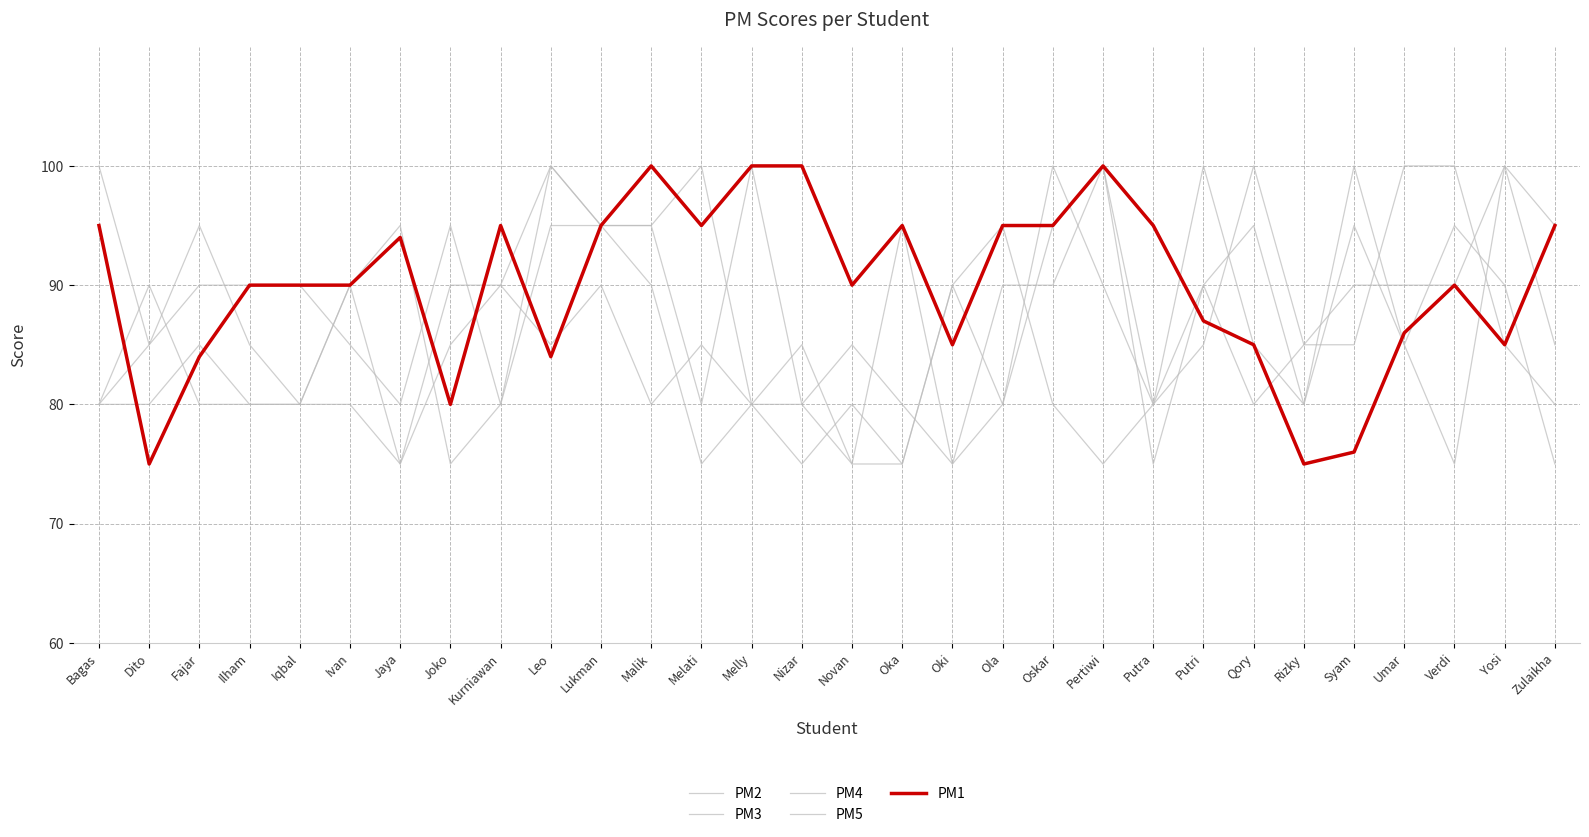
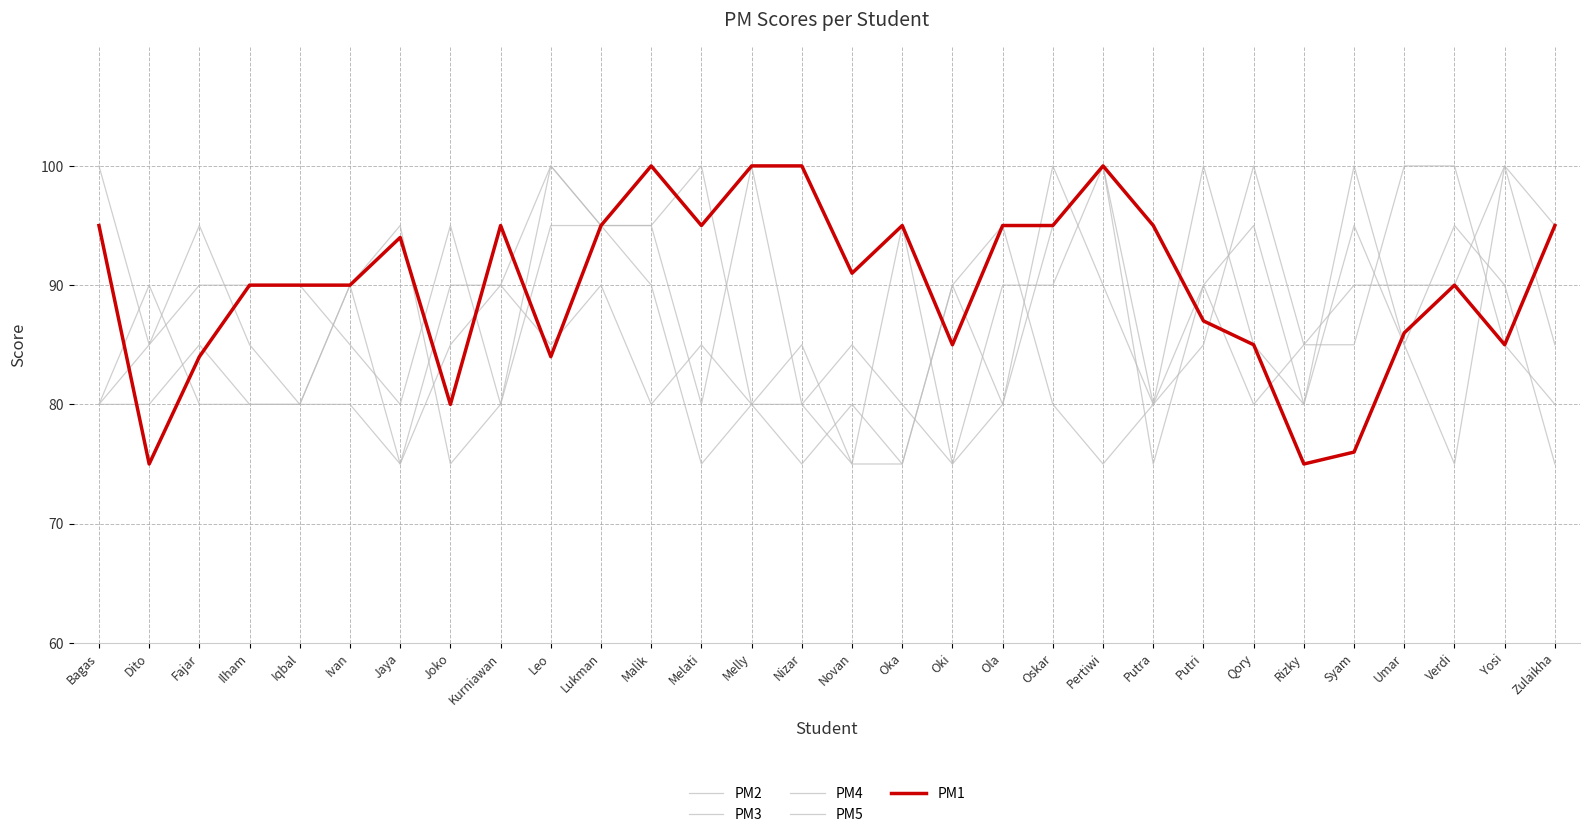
PM1, Novan: 90 -> 91
